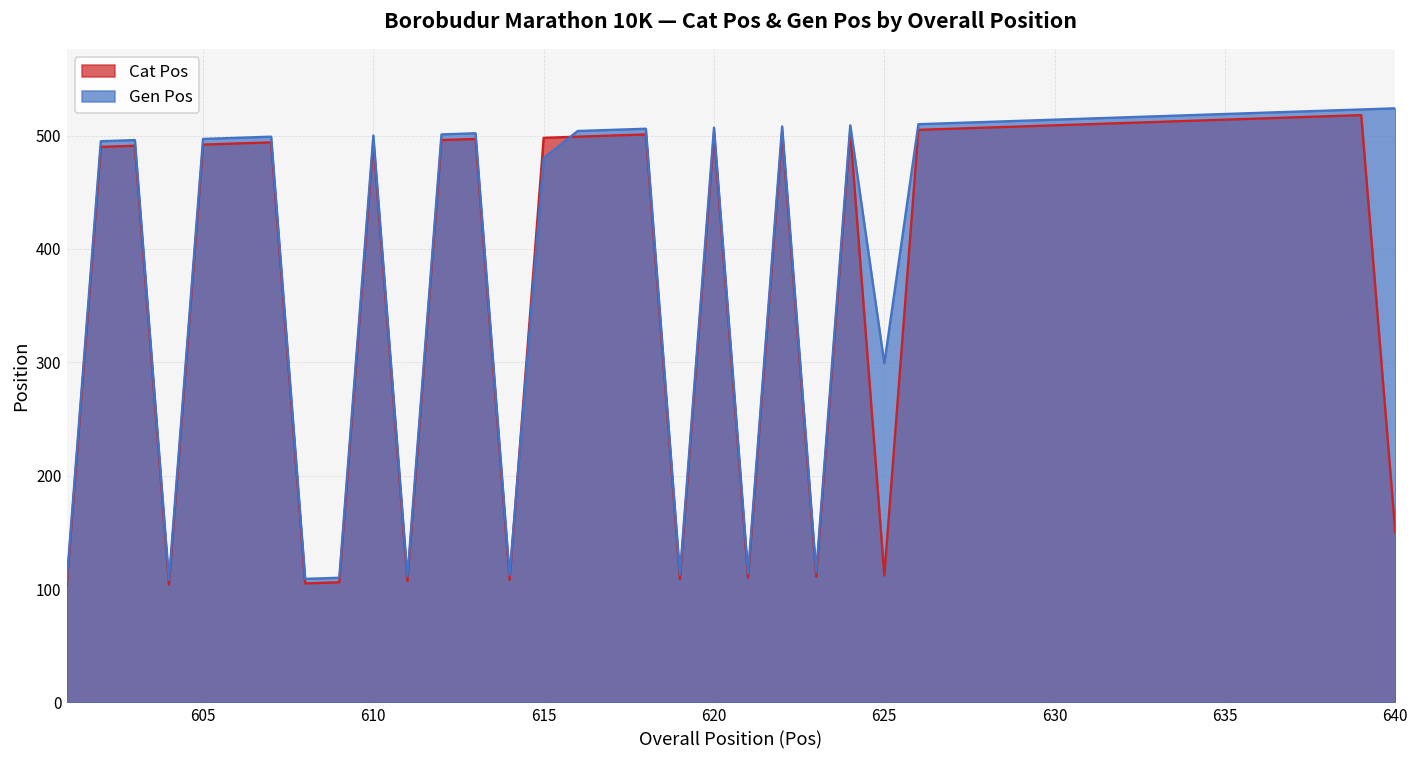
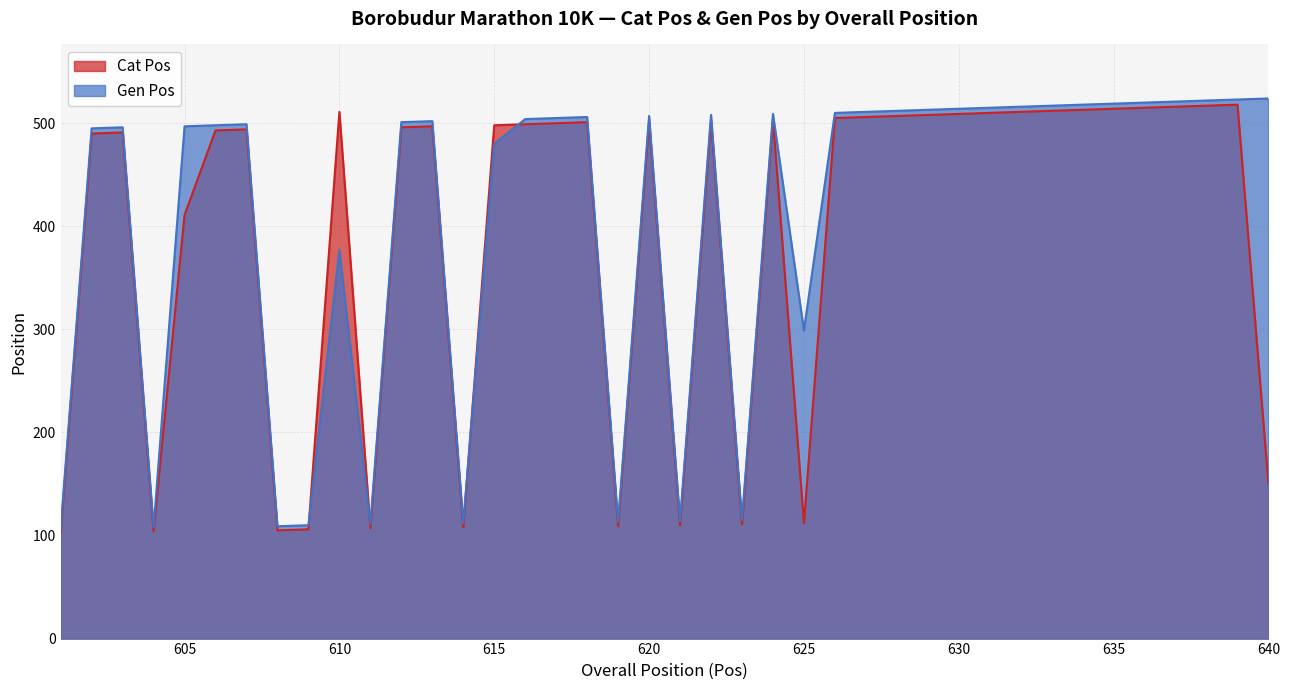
Cat Pos, 605: 492 -> 411
Cat Pos, 610: 495 -> 511
Gen Pos, 610: 500 -> 377
